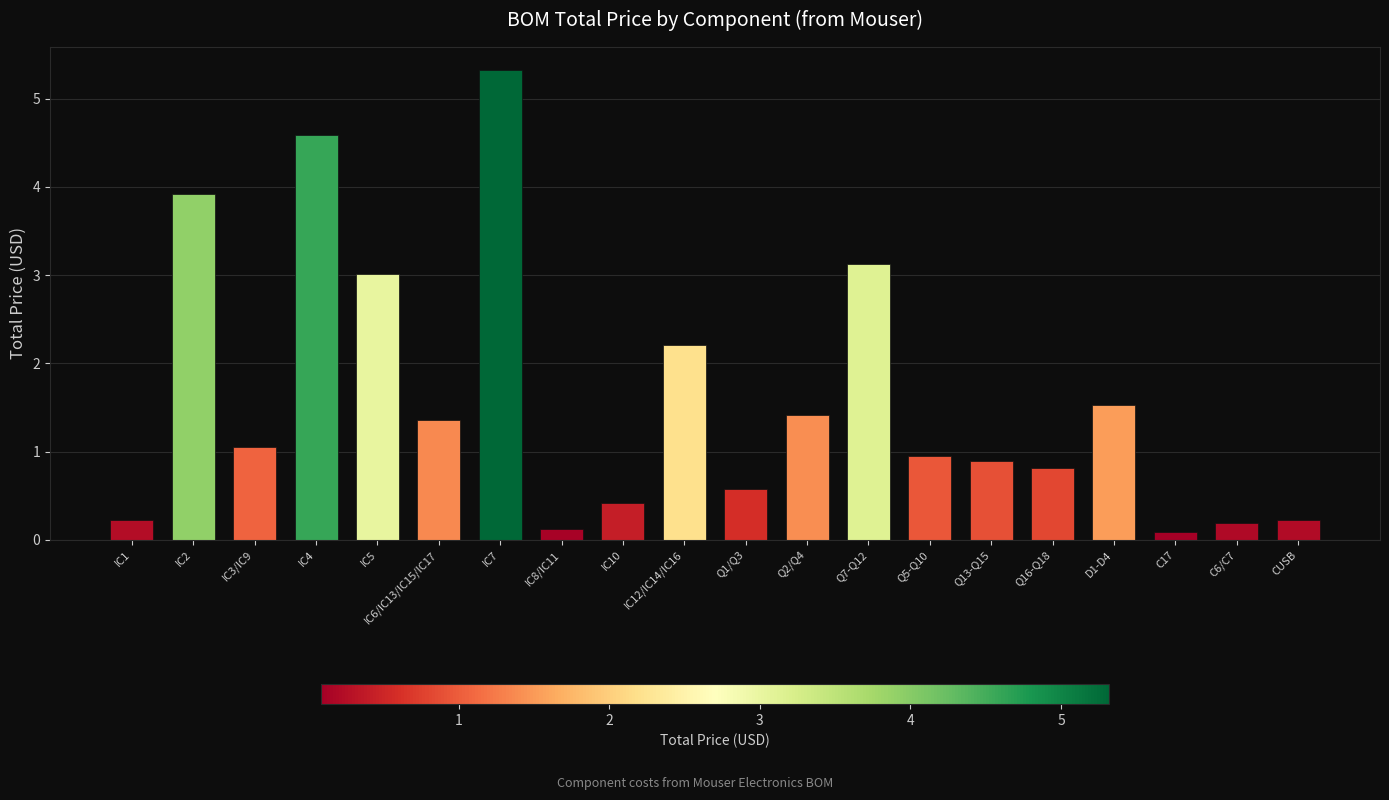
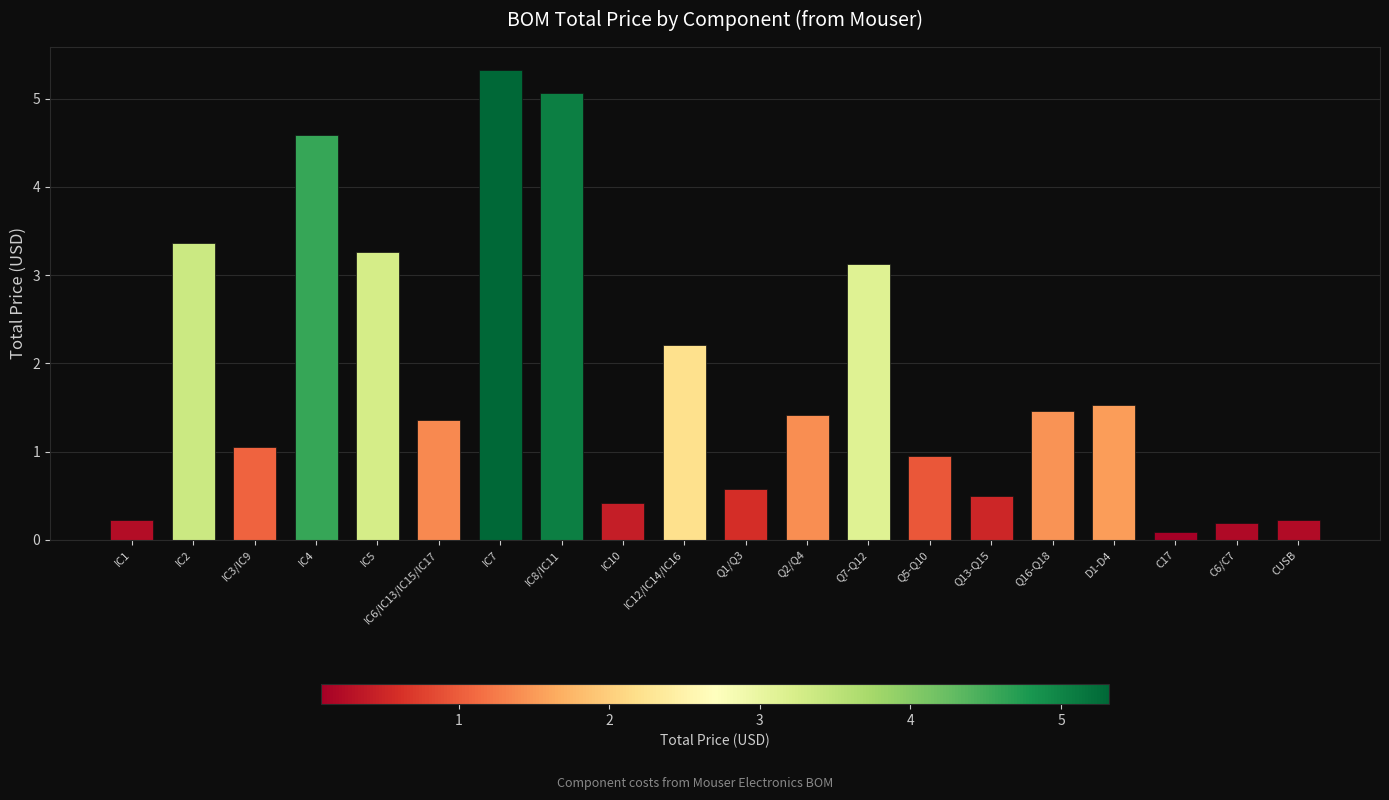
IC2: 3.9 -> 3.4
IC5: 3.0 -> 3.3
IC8/IC11: 0.1 -> 5.1
Q13-Q15: 0.9 -> 0.5
Q16-Q18: 0.8 -> 1.5
